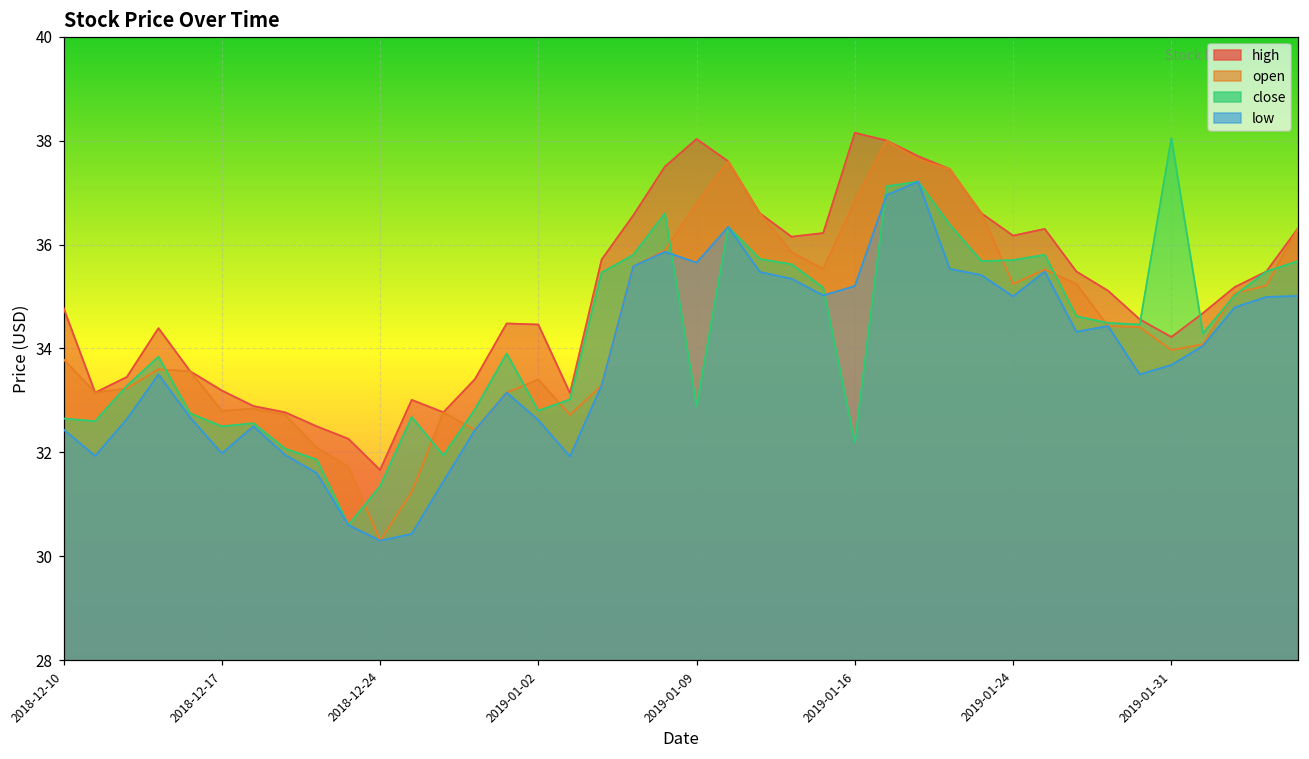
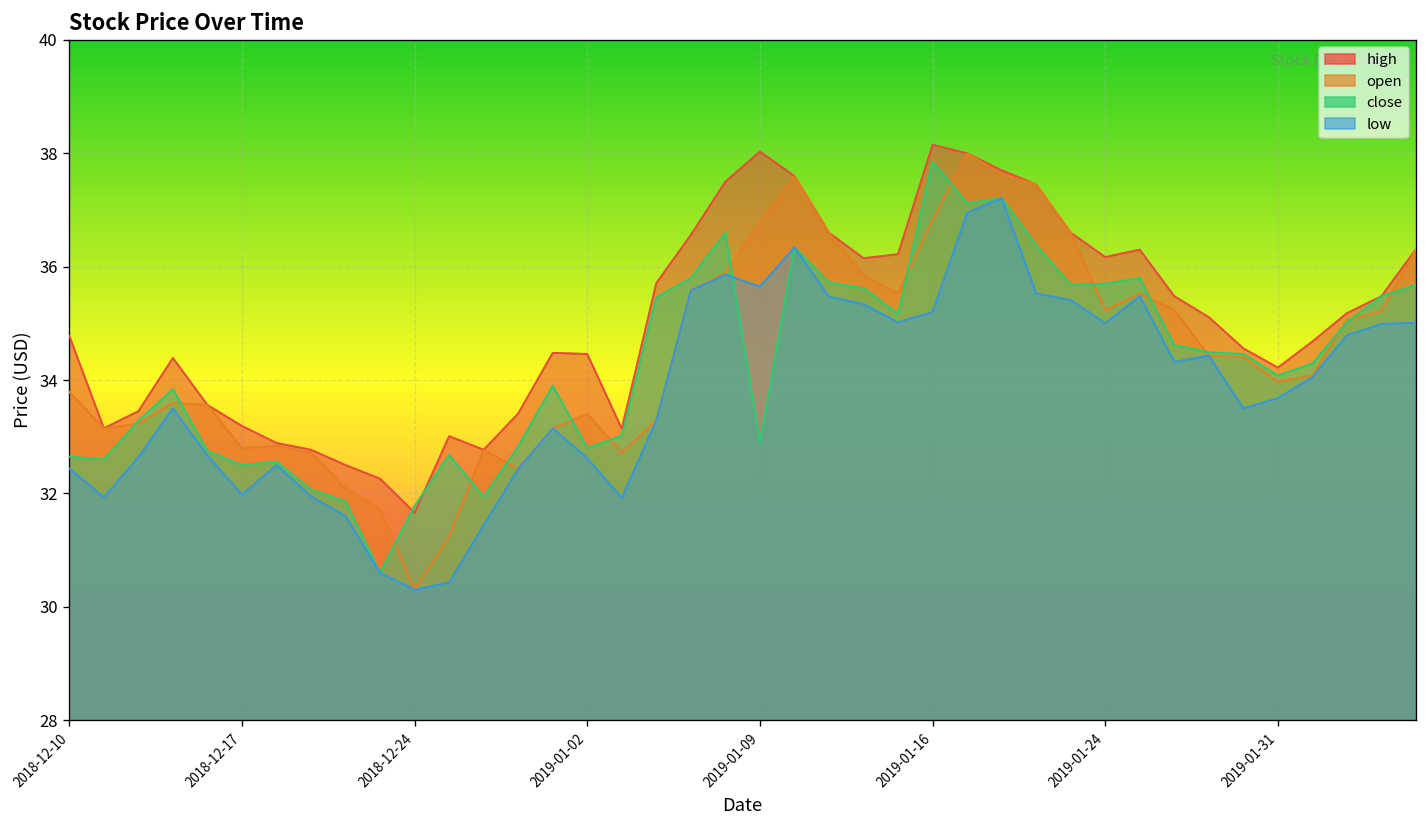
close, 2018-12-24: 31.4 -> 31.8
close, 2019-01-16: 32.2 -> 37.9
close, 2019-01-31: 38.1 -> 34.1
